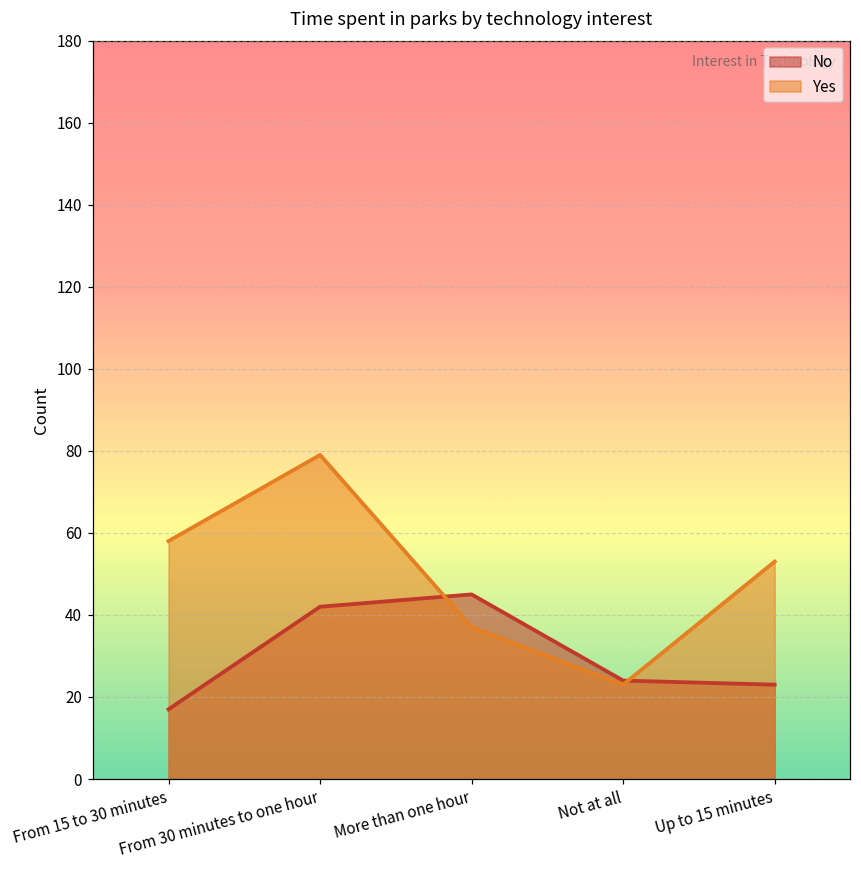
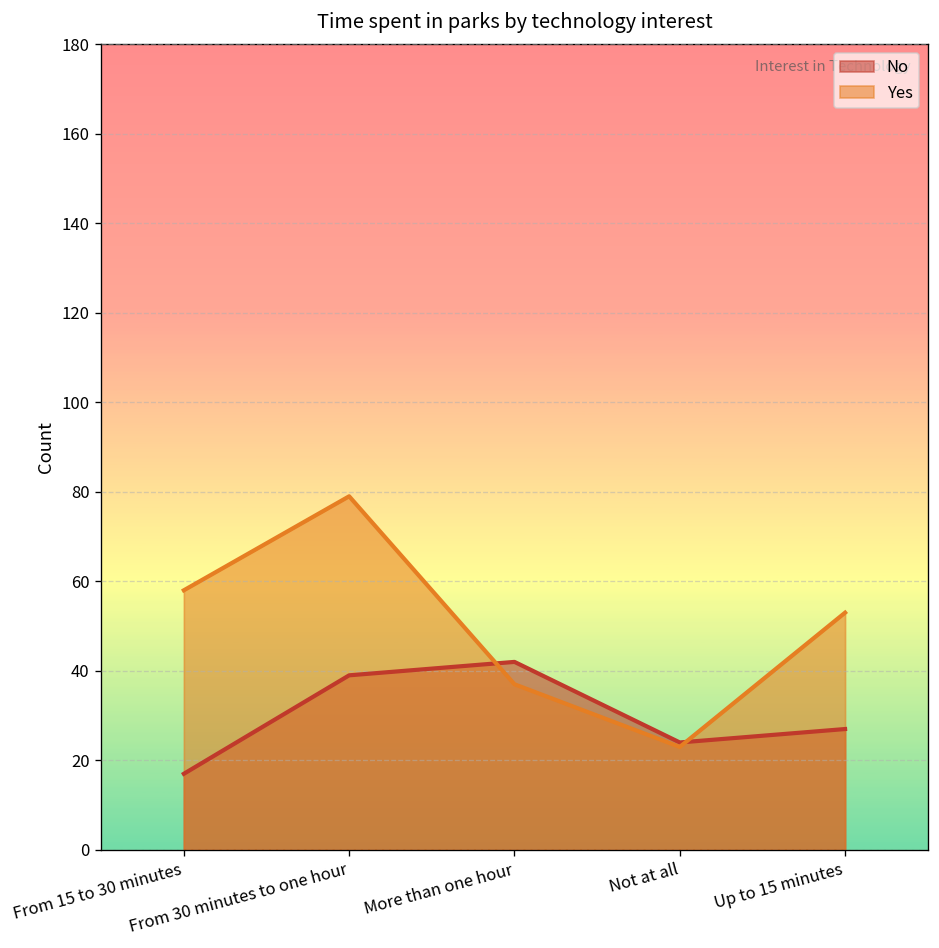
No, From 30 minutes to one hour: 42 -> 39
No, More than one hour: 45 -> 42
No, Up to 15 minutes: 23 -> 27
